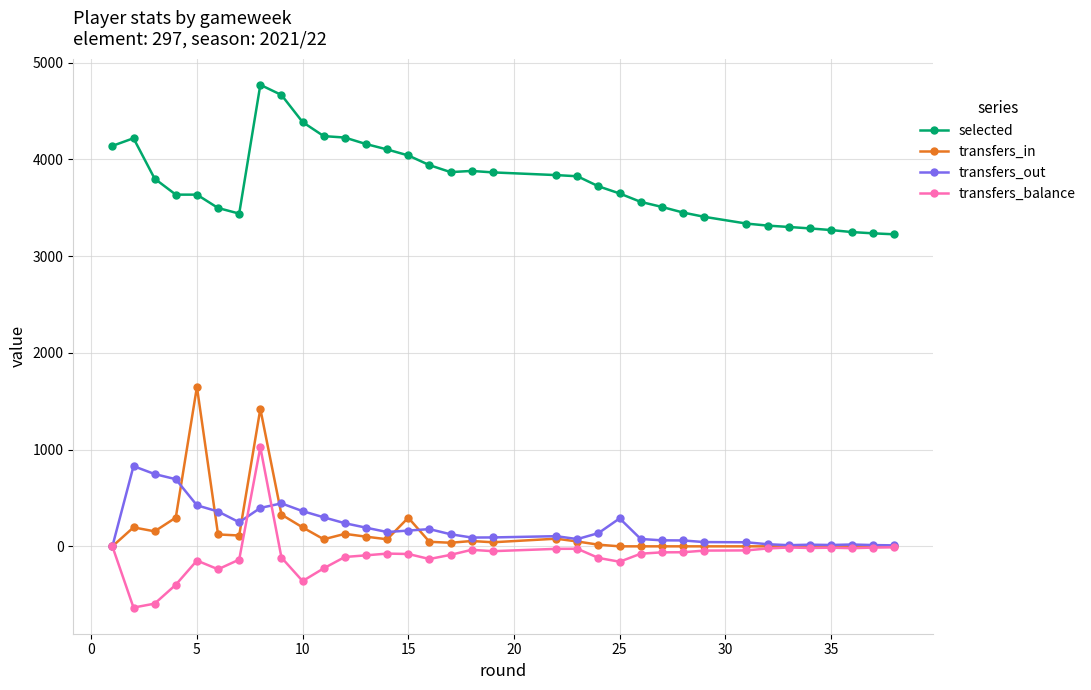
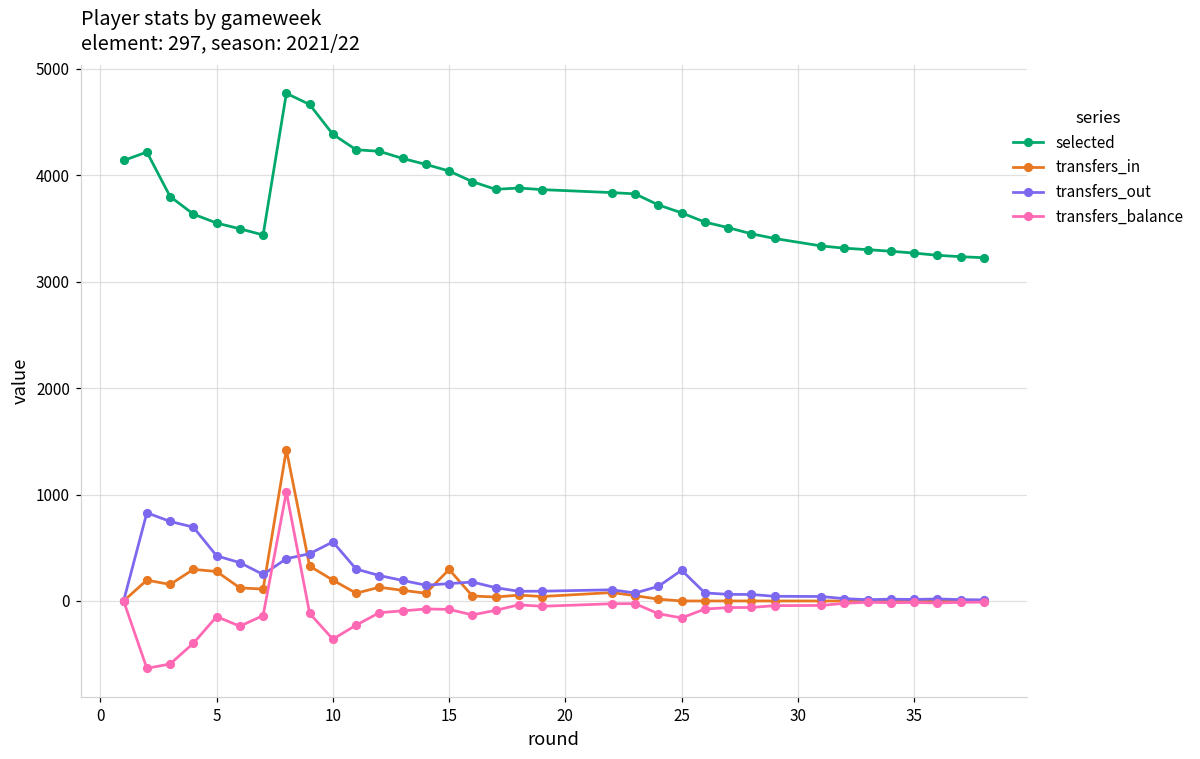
selected, 5: 3640 -> 3550
transfers_in, 5: 1600 -> 300
transfers_out, 10: 400 -> 600
